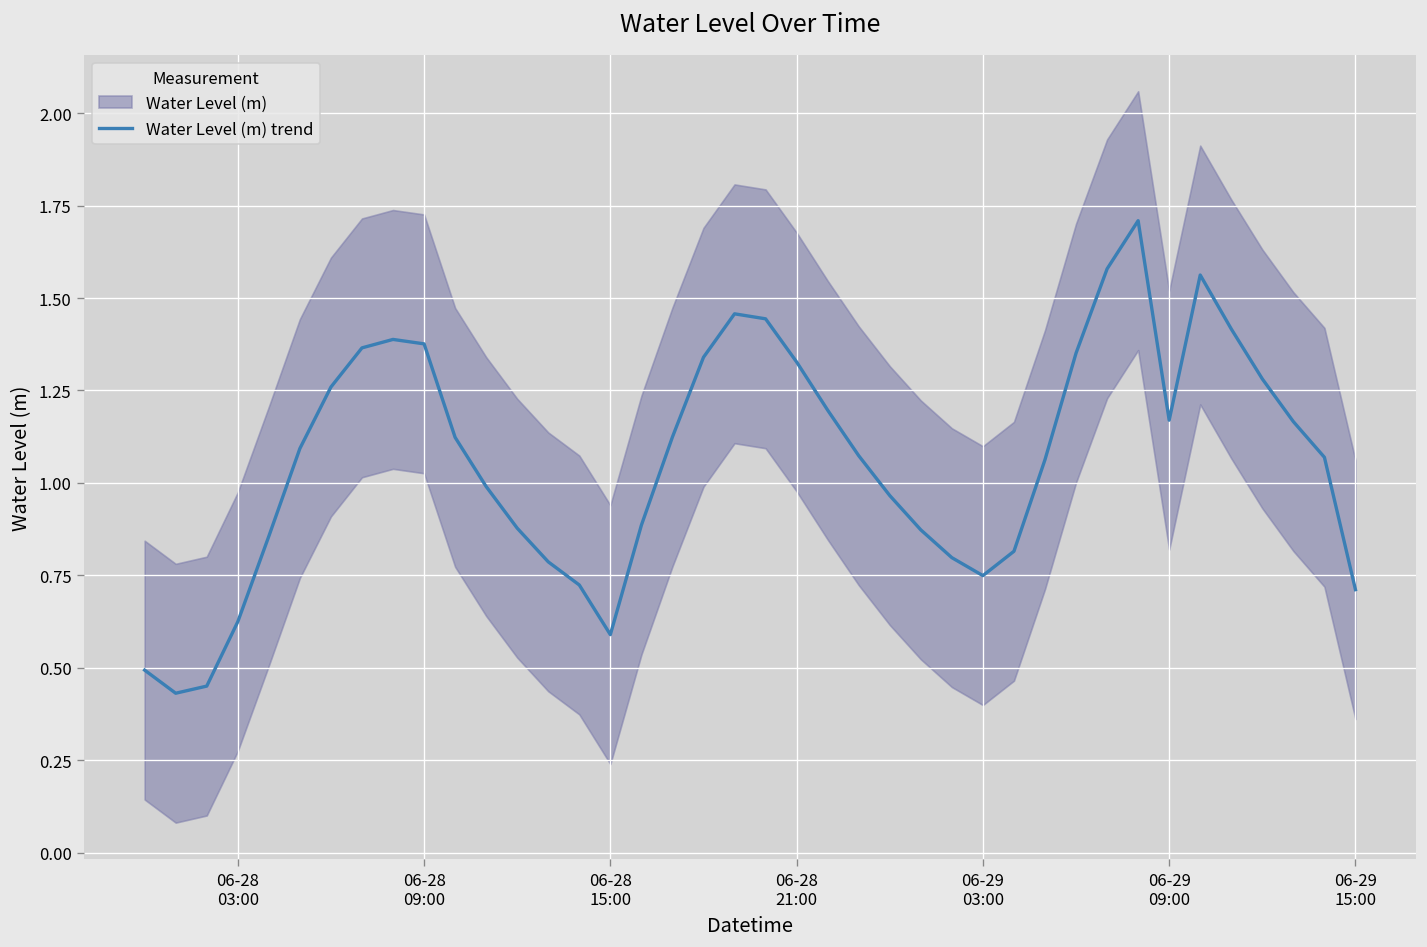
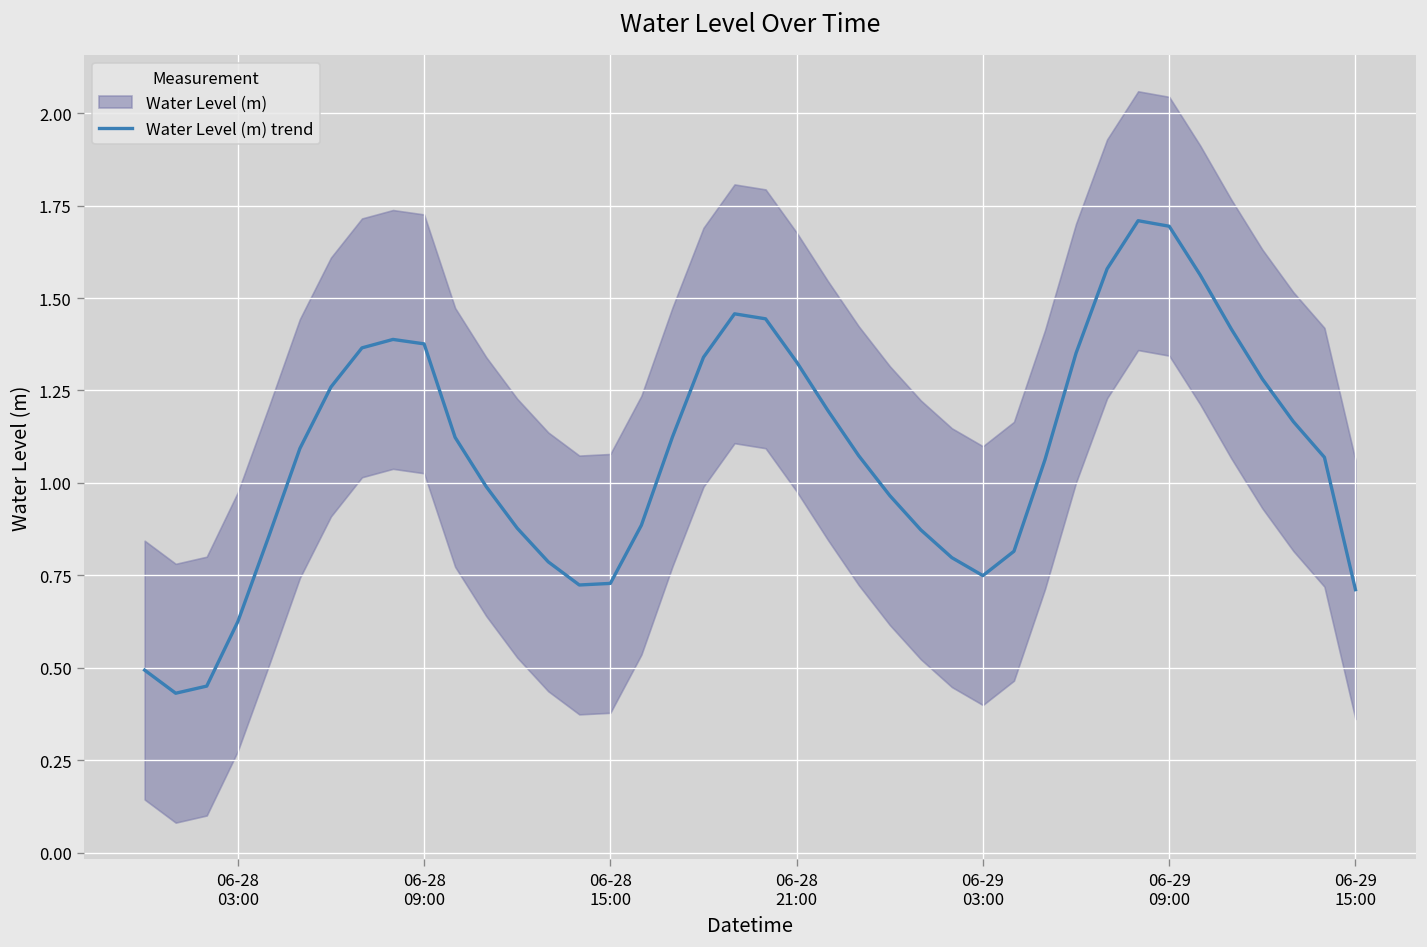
Water Level (m) trend, 06-28 15:00: 0.59 -> 0.73
Water Level (m) trend, 06-29 09:00: 1.17 -> 1.69
